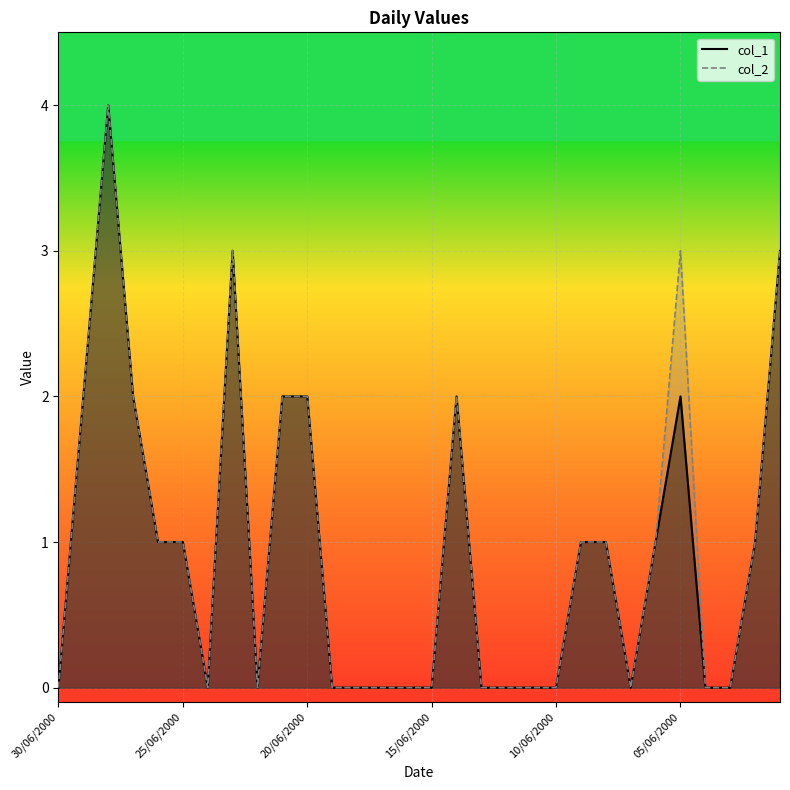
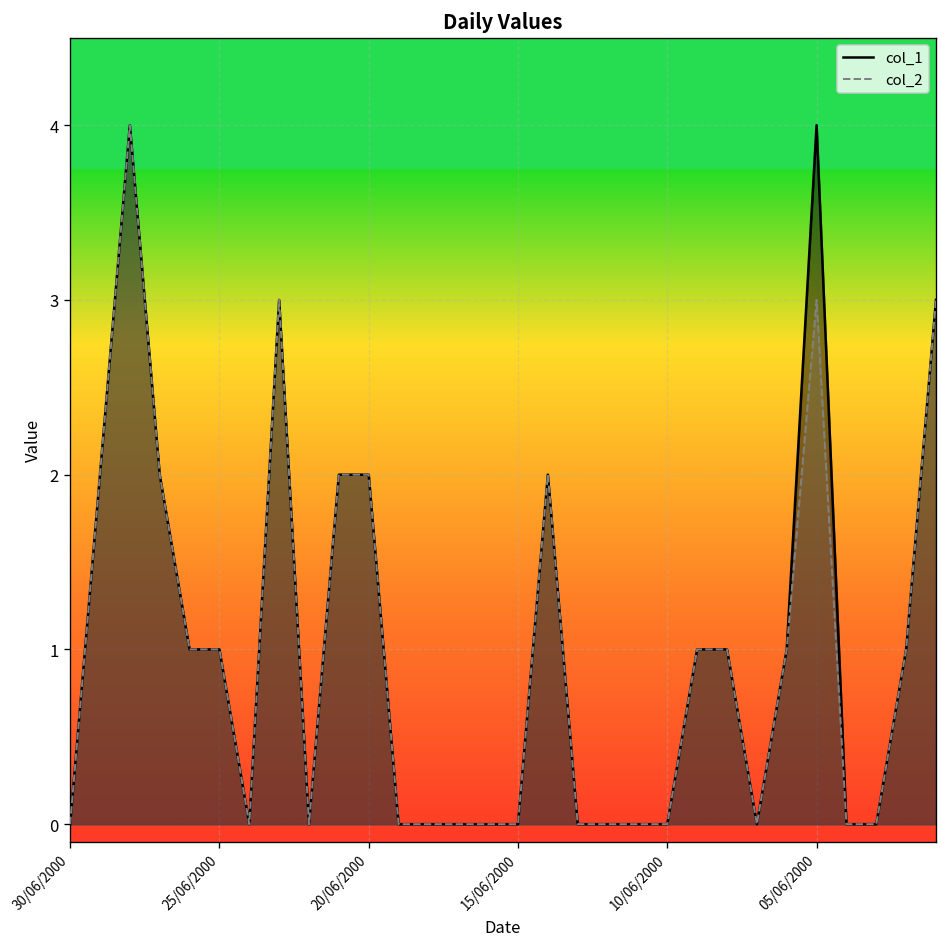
col_1, 05/06/2000: 2 -> 4
